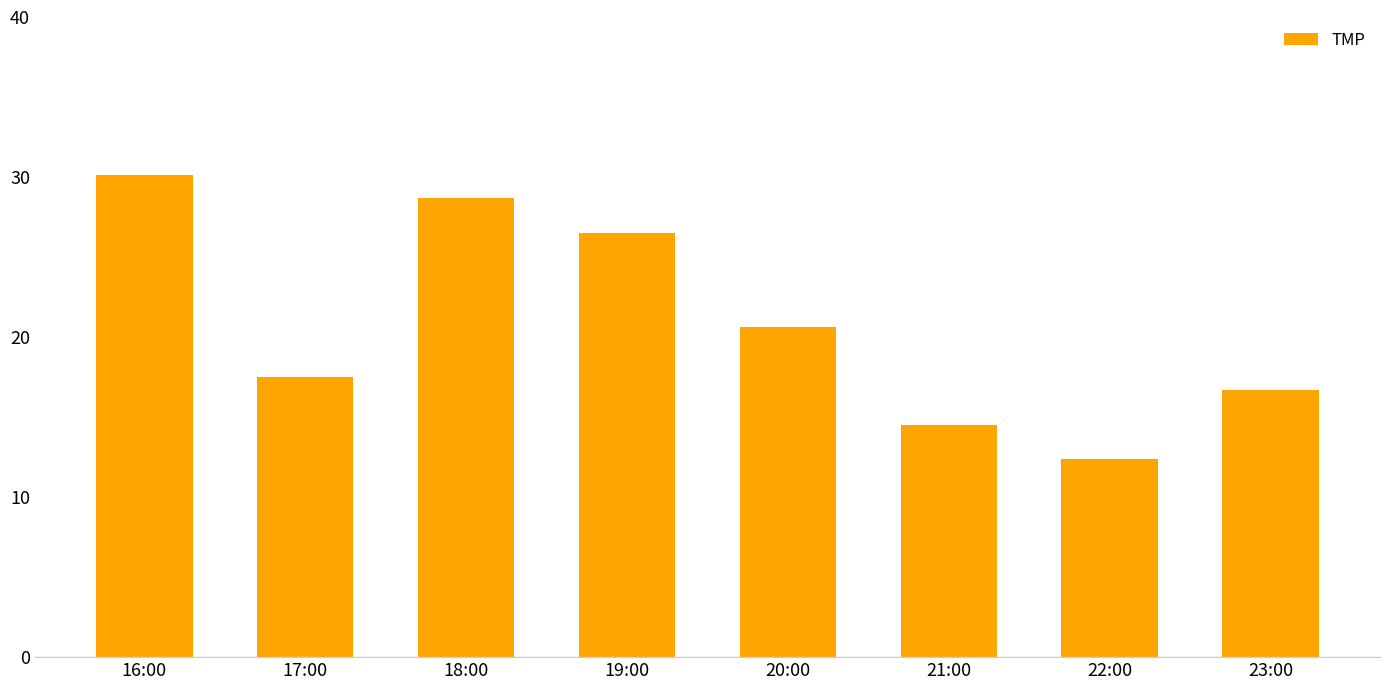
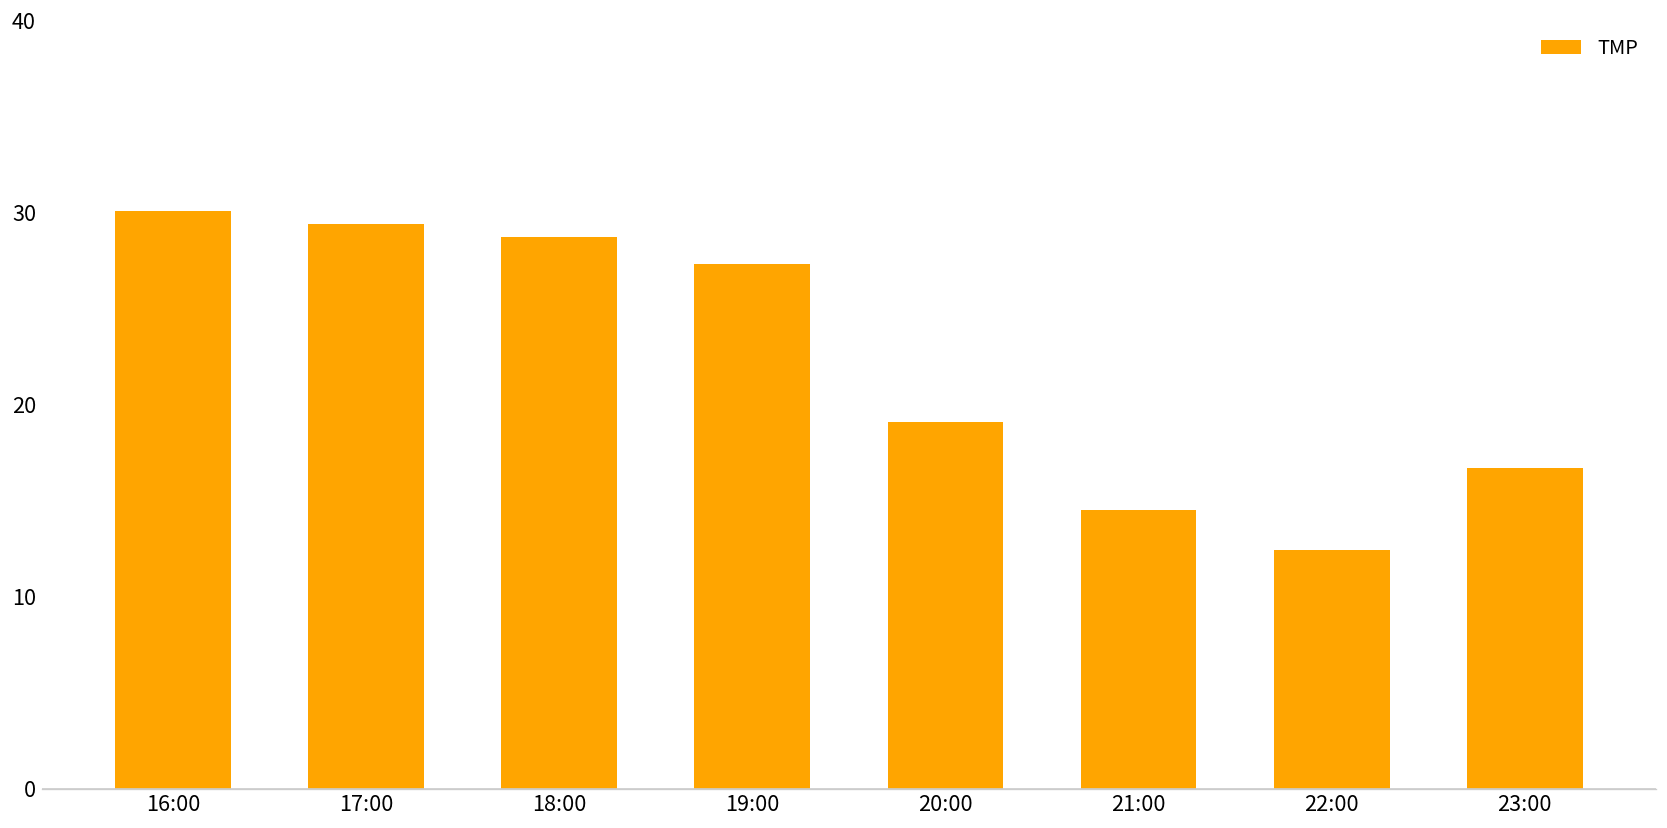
17:00: 17.5 -> 29.4
19:00: 26.5 -> 27.3
20:00: 20.6 -> 19.1
